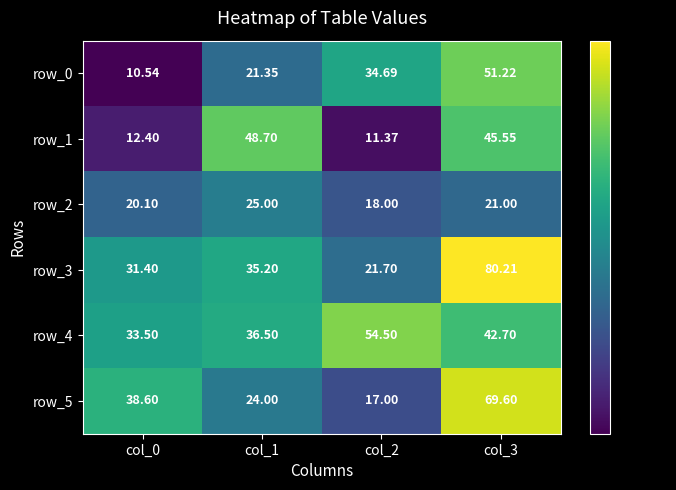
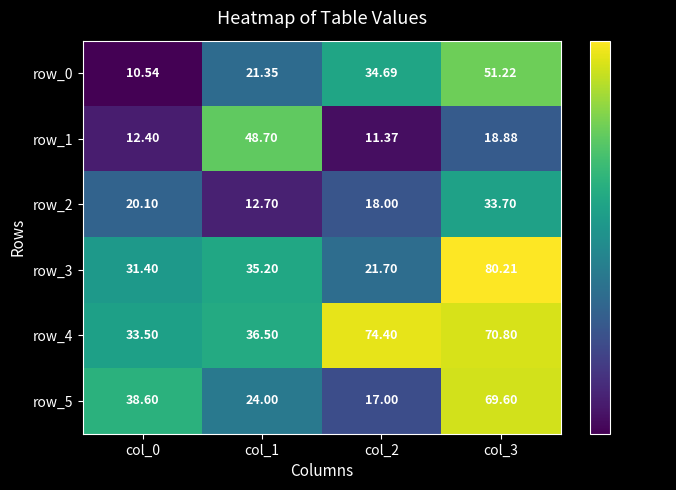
row_1, col_3: 45.55 -> 18.88
row_2, col_1: 25.00 -> 12.70
row_2, col_3: 21.00 -> 33.70
row_4, col_2: 54.50 -> 74.40
row_4, col_3: 42.70 -> 70.80
